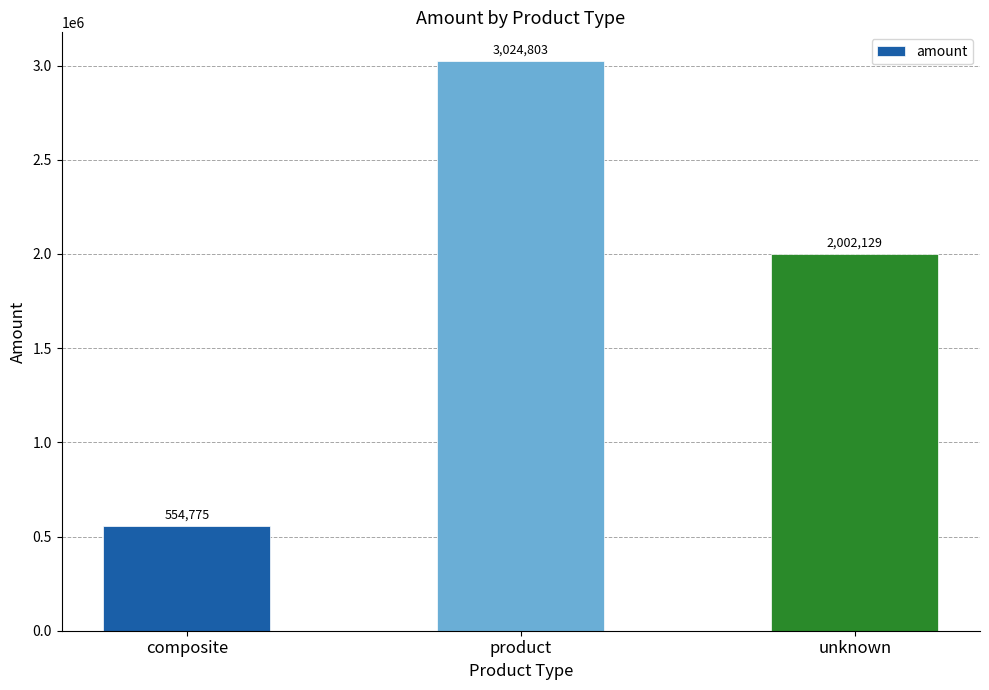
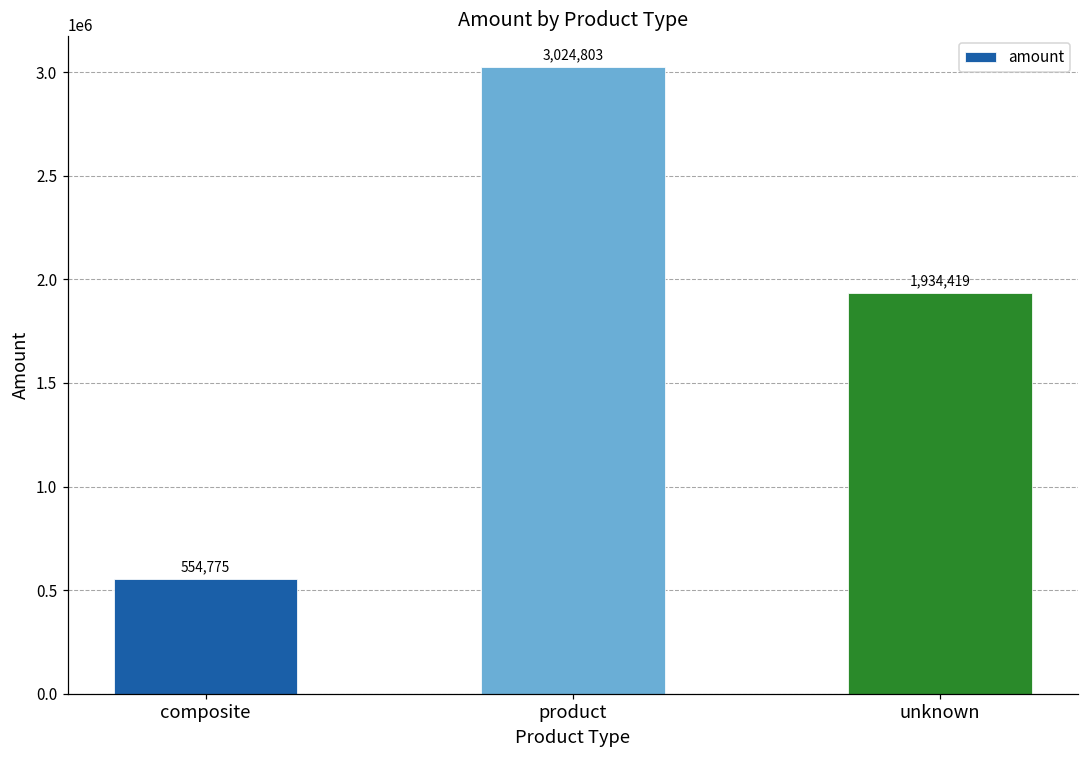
unknown: 2,002,129 -> 1,934,419
